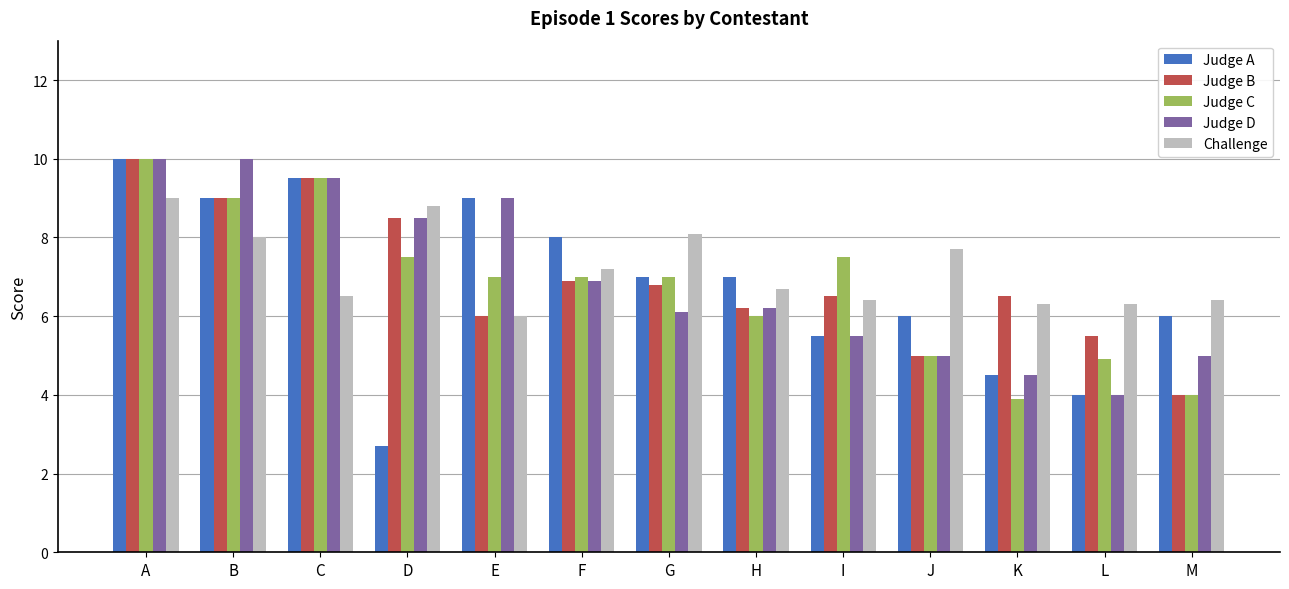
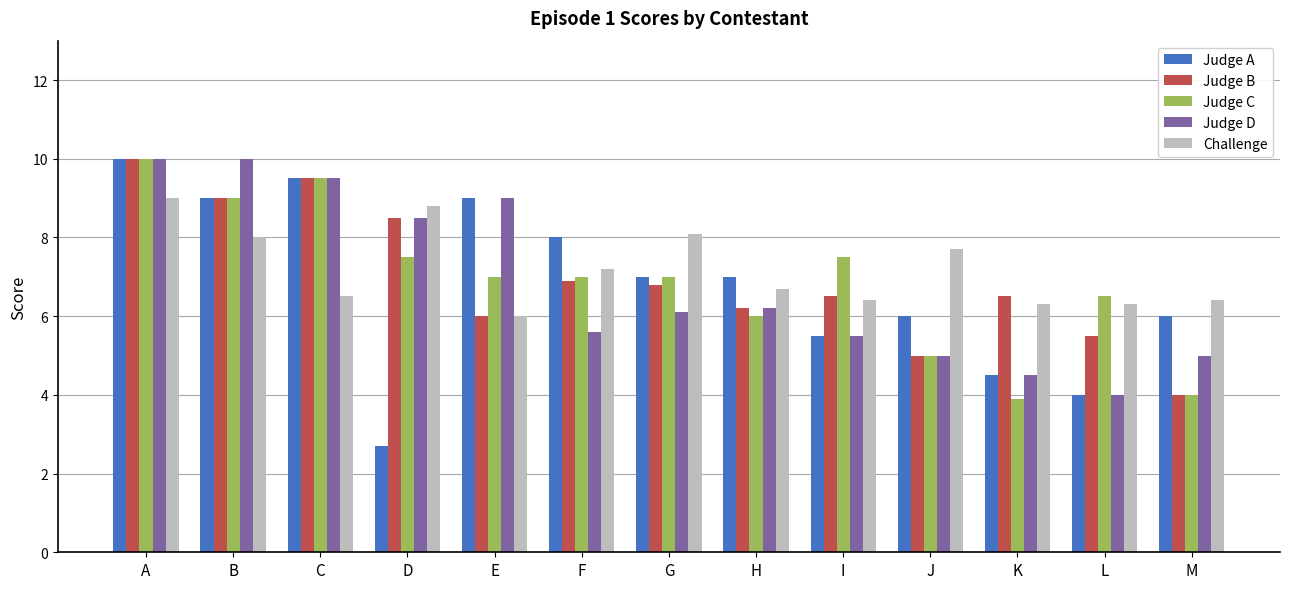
Judge D, F: 6.9 -> 5.6
Judge C, L: 4.9 -> 6.5
